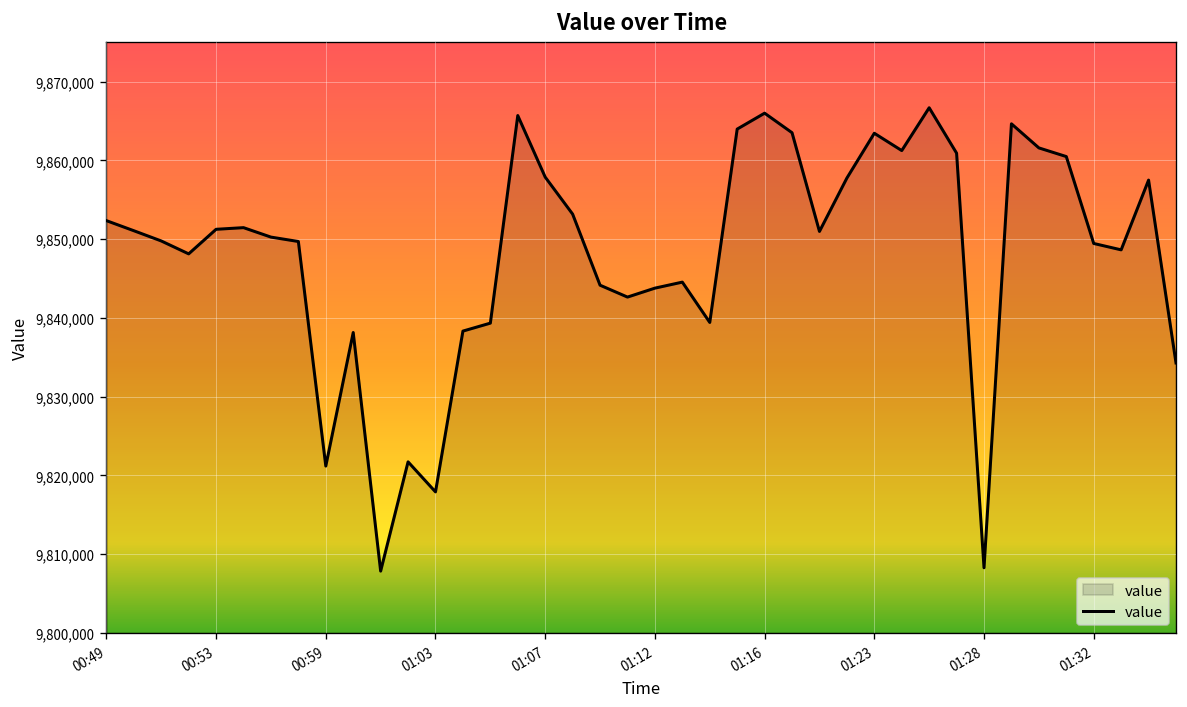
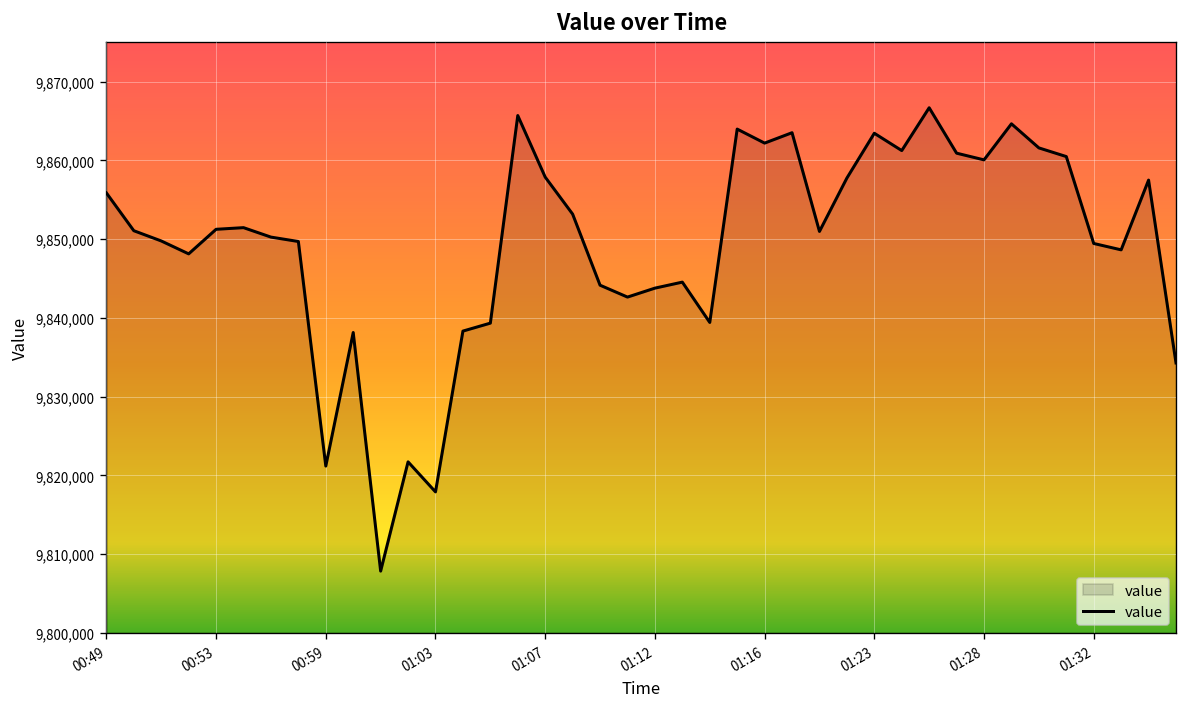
00:49: 9,852,000 -> 9,856,000
01:16: 9,866,000 -> 9,862,000
01:28: 9,808,000 -> 9,860,000
